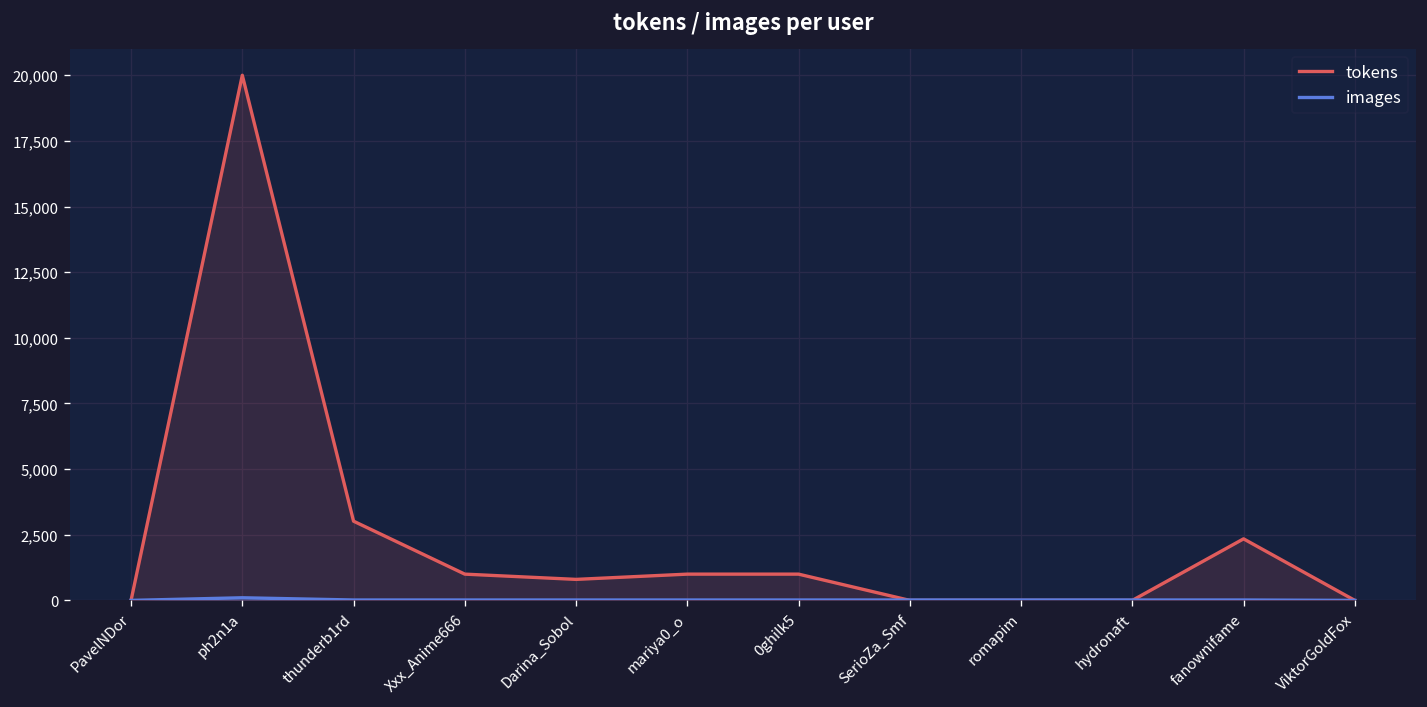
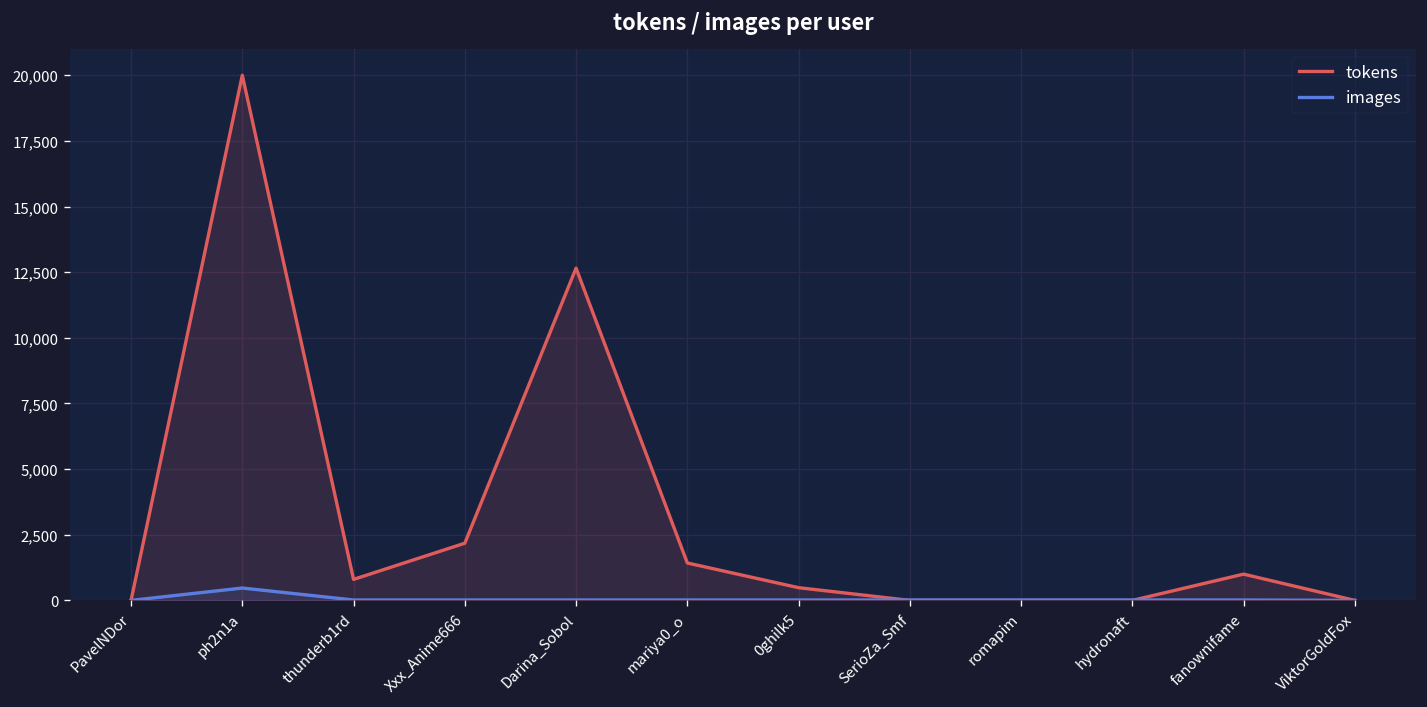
images, ph2n1a: 100 -> 500
tokens, thunderb1rd: 3,000 -> 800
tokens, Xxx_Anime666: 1,000 -> 2,200
tokens, Darina_Sobol: 800 -> 12,700
tokens, mariya0_o: 1,000 -> 1,400
tokens, 0ghilk5: 1,000 -> 500
tokens, fanownifame: 2,300 -> 1,000
